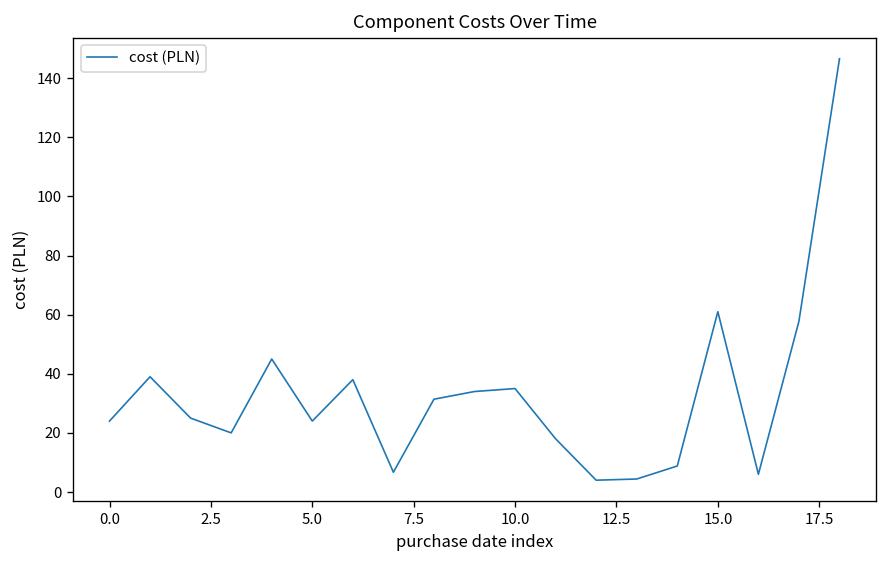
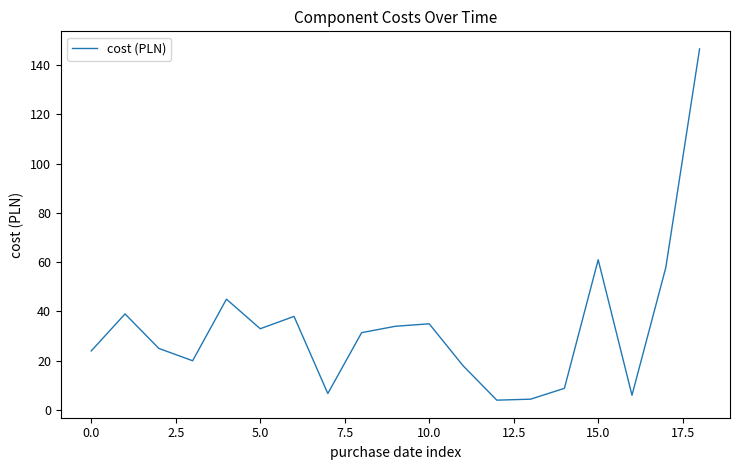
5.0: 24 -> 33
